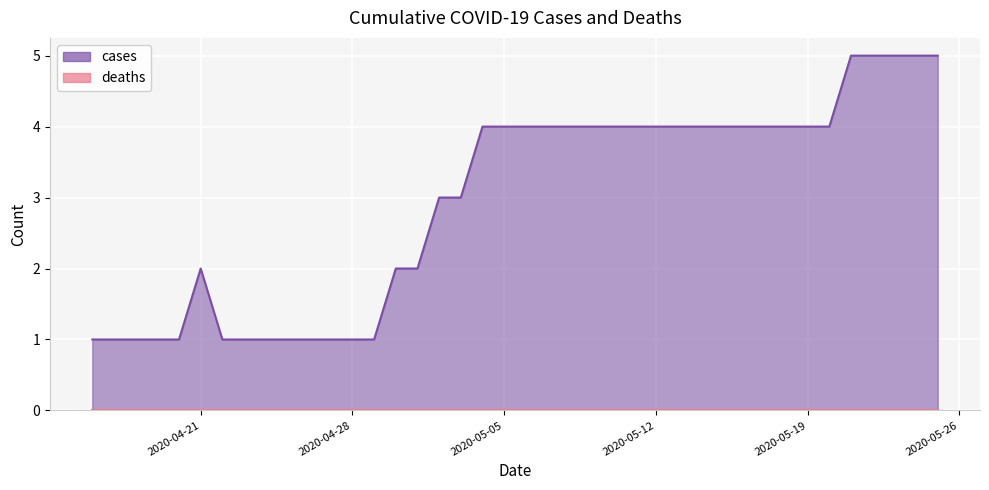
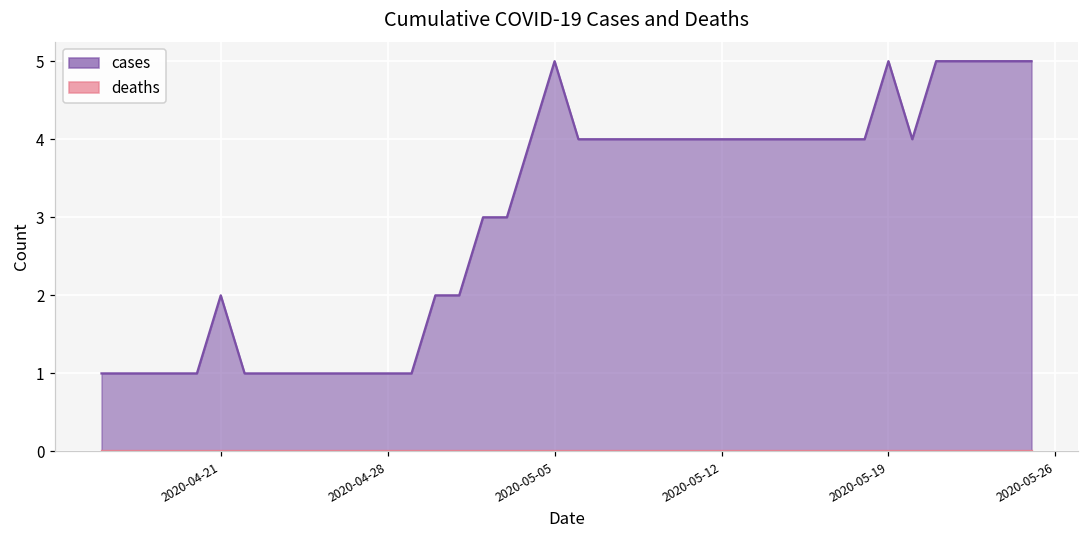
cases, 2020-05-05: 4 -> 5
cases, 2020-05-19: 4 -> 5
